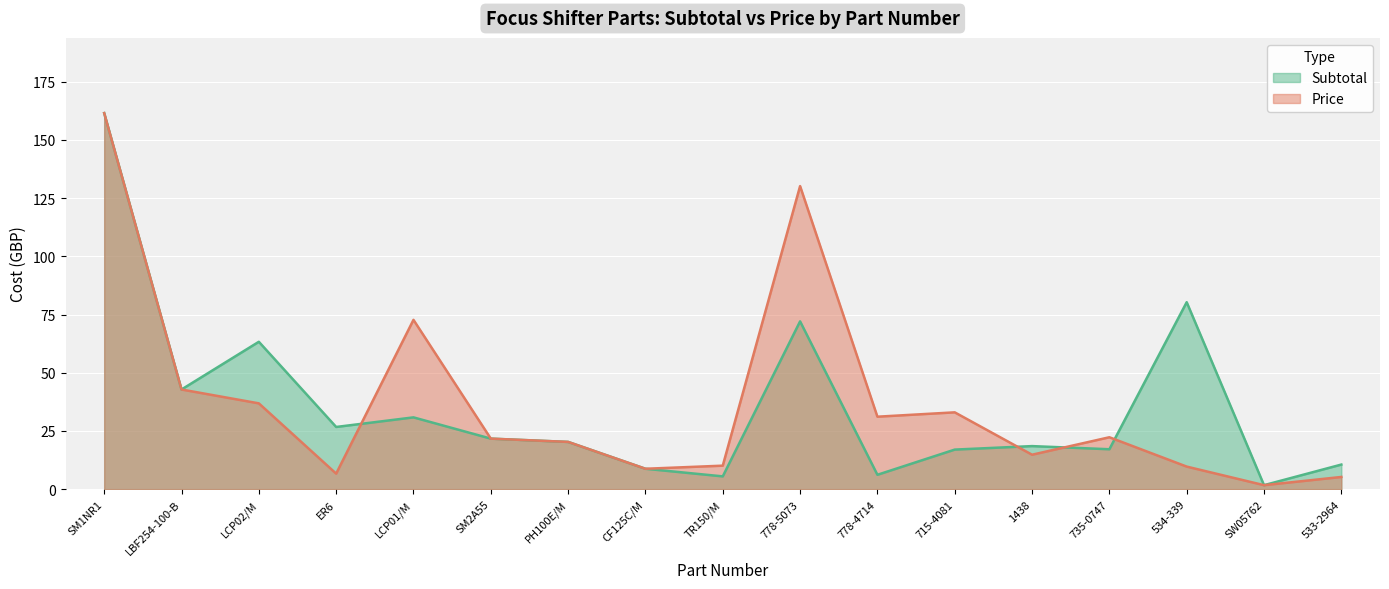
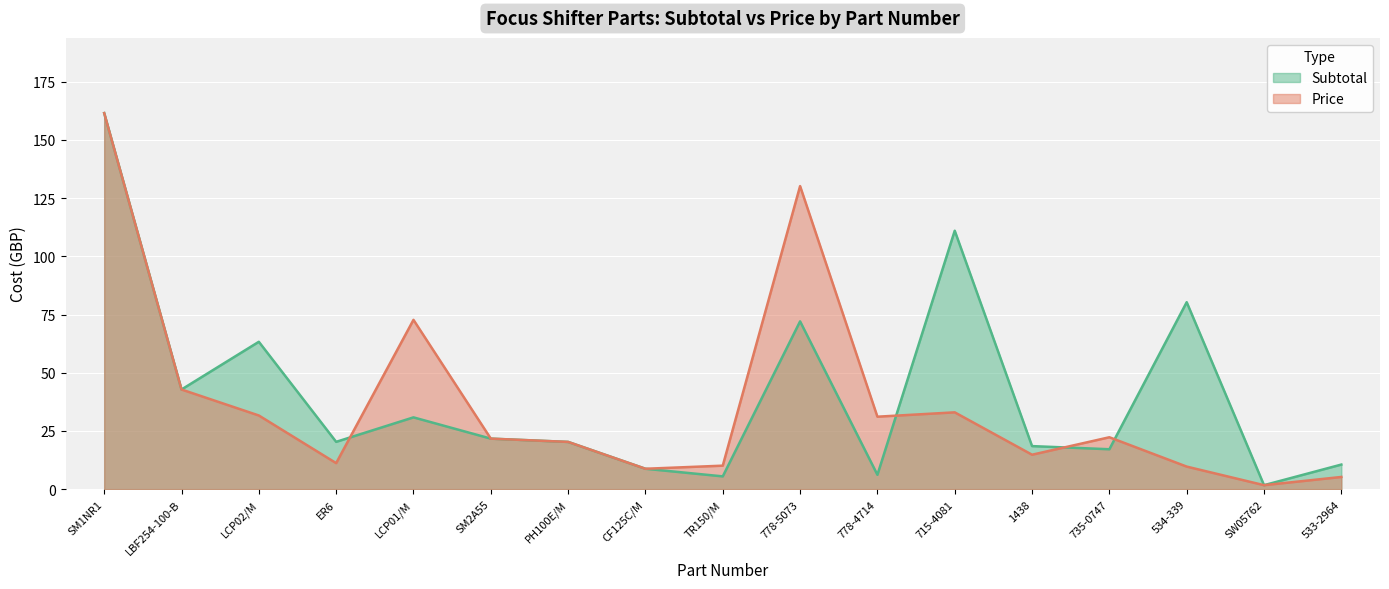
Price, LCP02/M: 37 -> 32
Subtotal, ER6: 27 -> 20
Price, ER6: 7 -> 11
Subtotal, 715-4081: 17 -> 111
